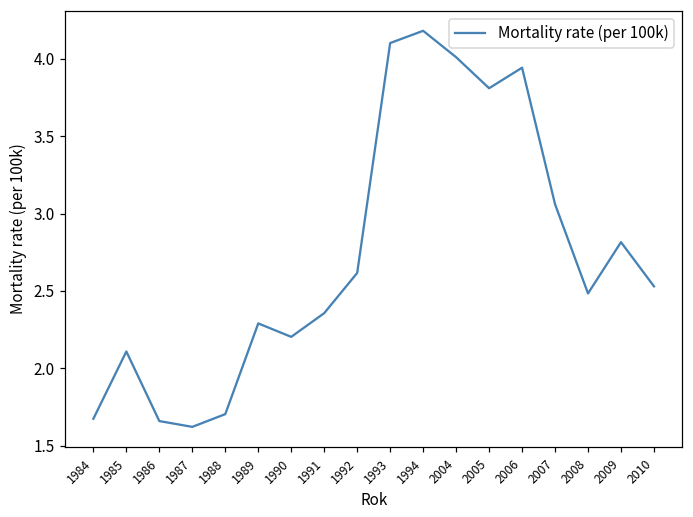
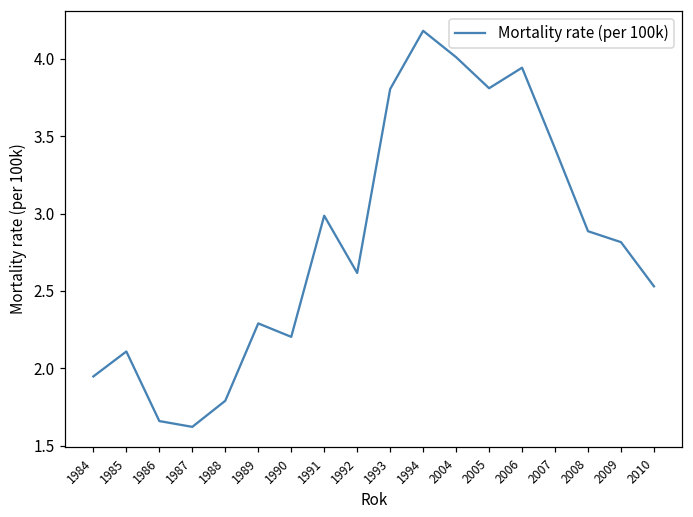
1984: 1.67 -> 1.95
1988: 1.70 -> 1.79
1991: 2.36 -> 2.99
1993: 4.10 -> 3.80
2007: 3.06 -> 3.42
2008: 2.48 -> 2.89
